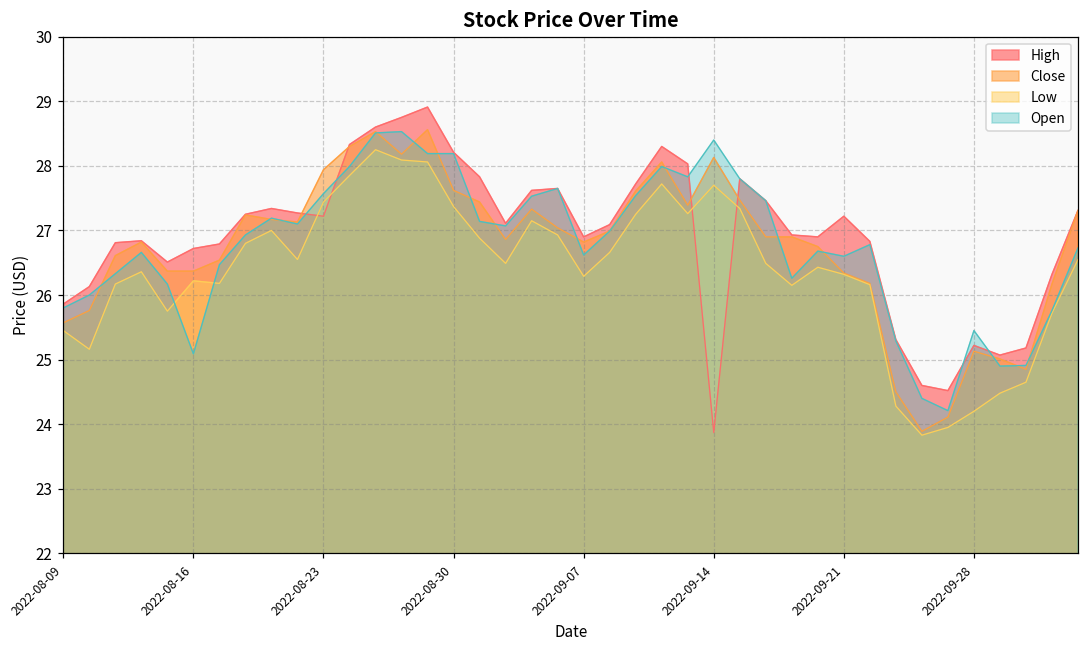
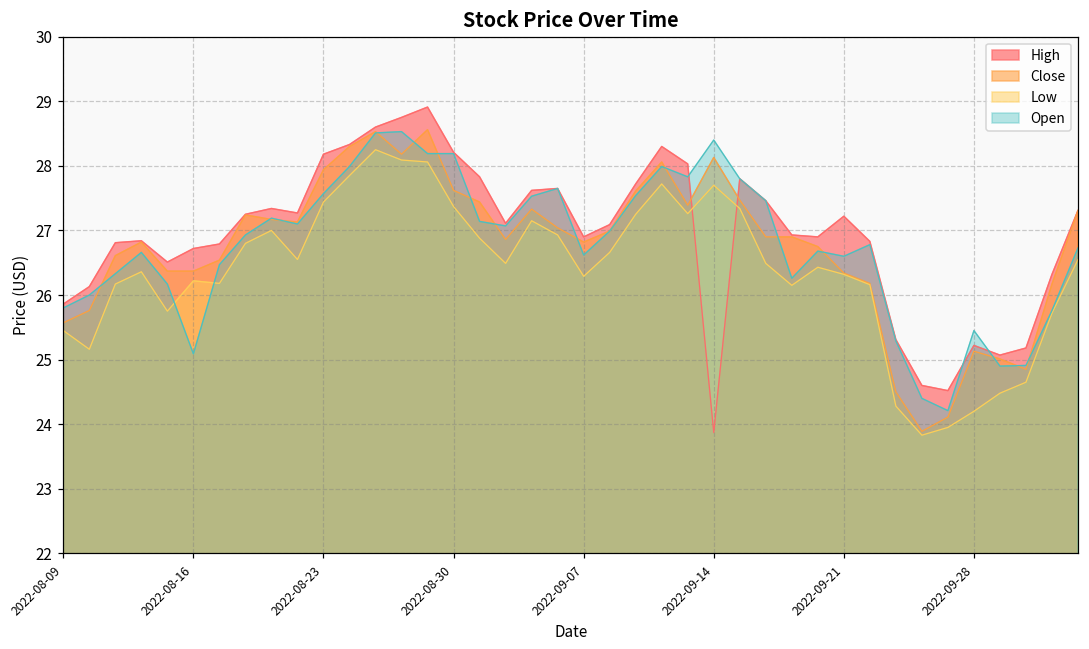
High, 2022-08-23: 27.2 -> 28.2
